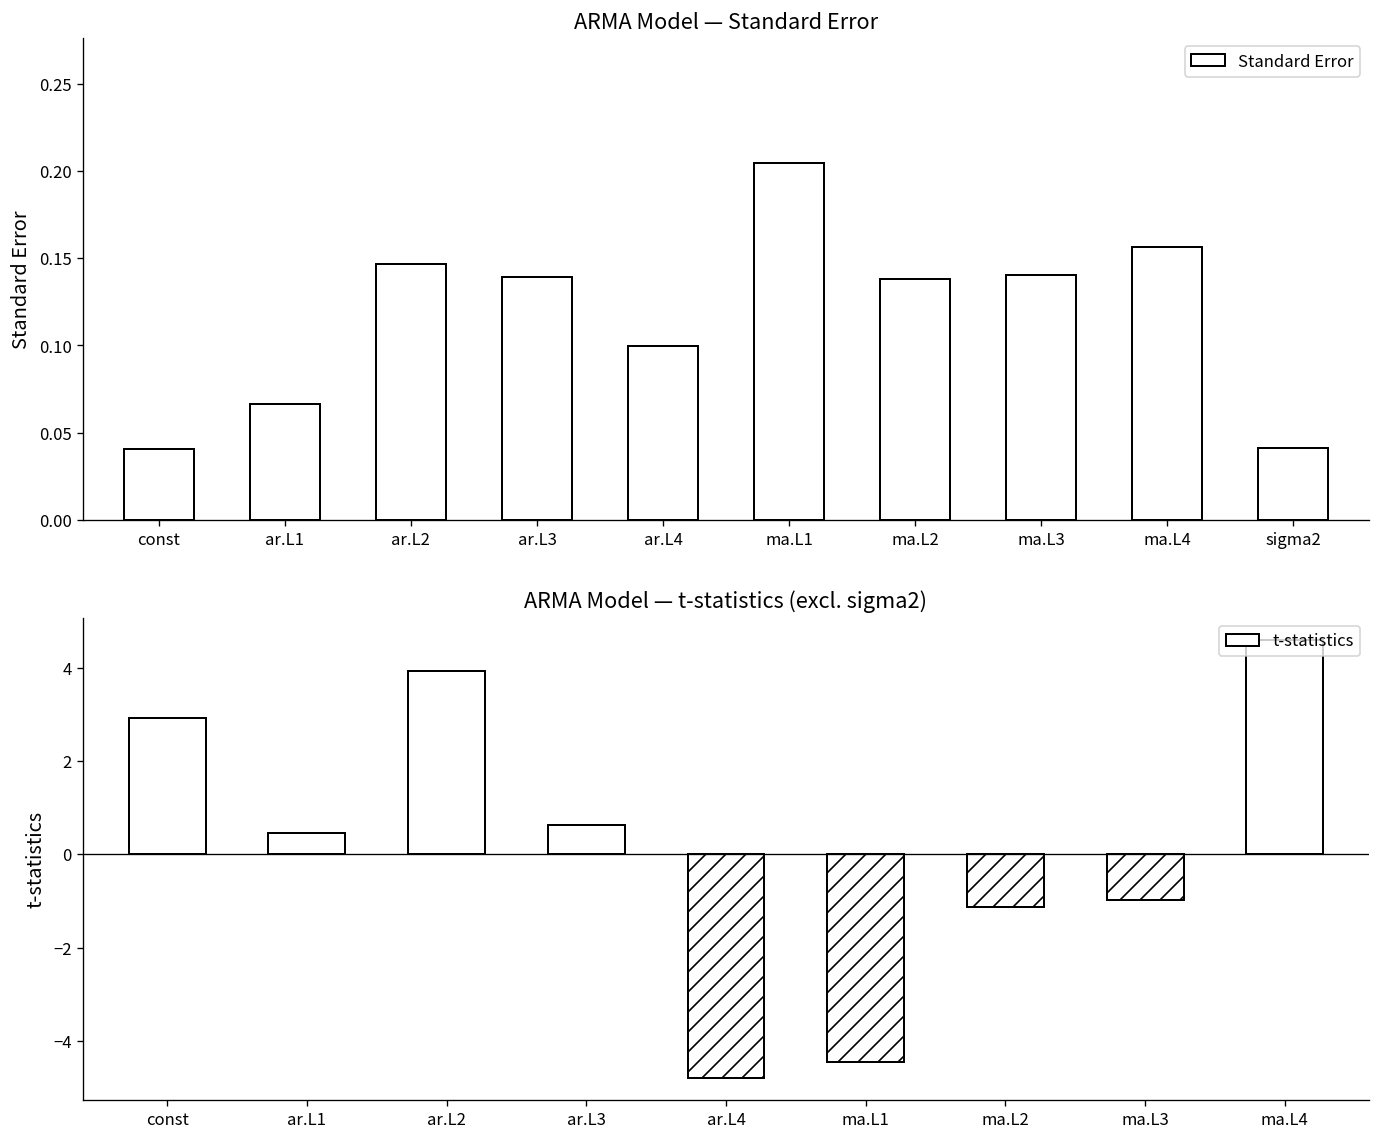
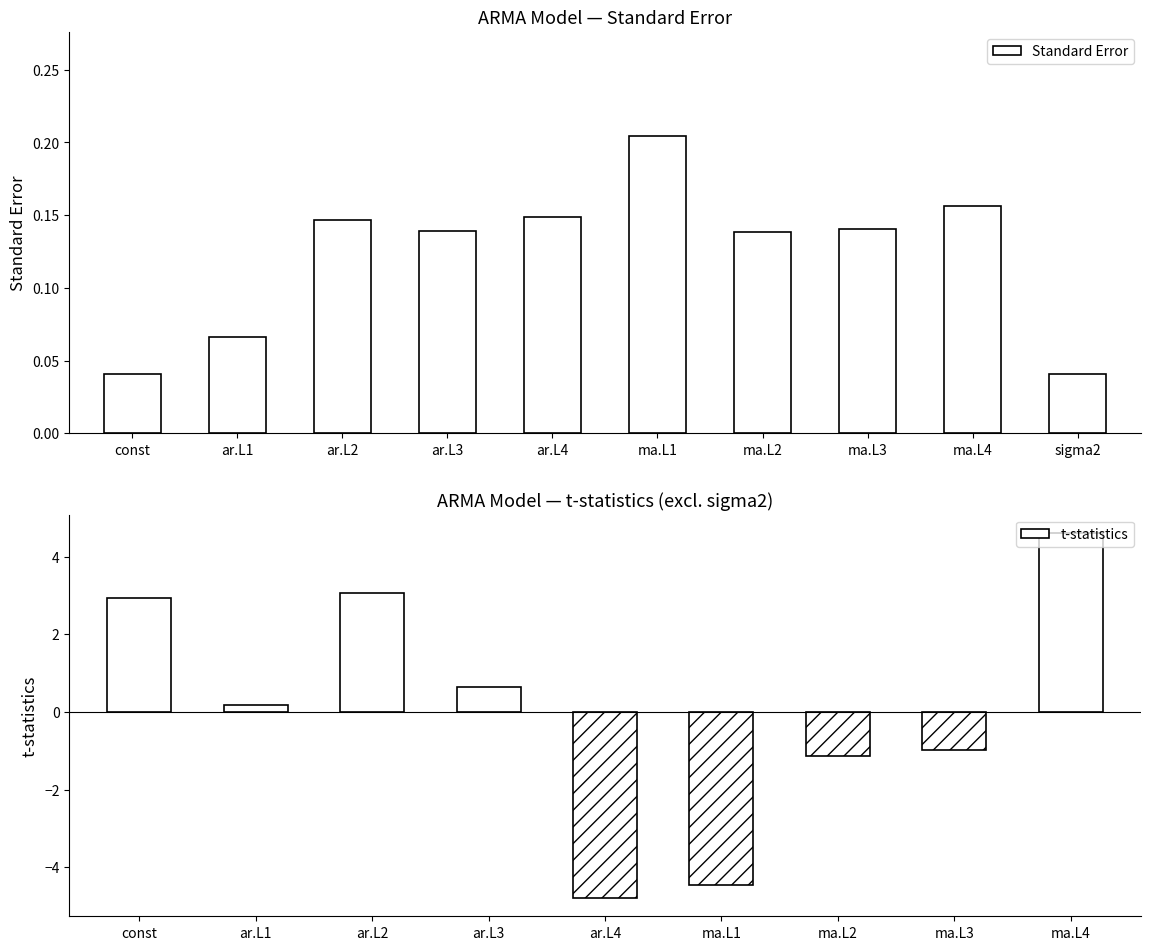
ARMA Model — Standard Error, ar.L4: 0.099 -> 0.149
ARMA Model — t-statistics (excl. sigma2), ar.L1: 0.5 -> 0.2
ARMA Model — t-statistics (excl. sigma2), ar.L2: 3.9 -> 3.1
